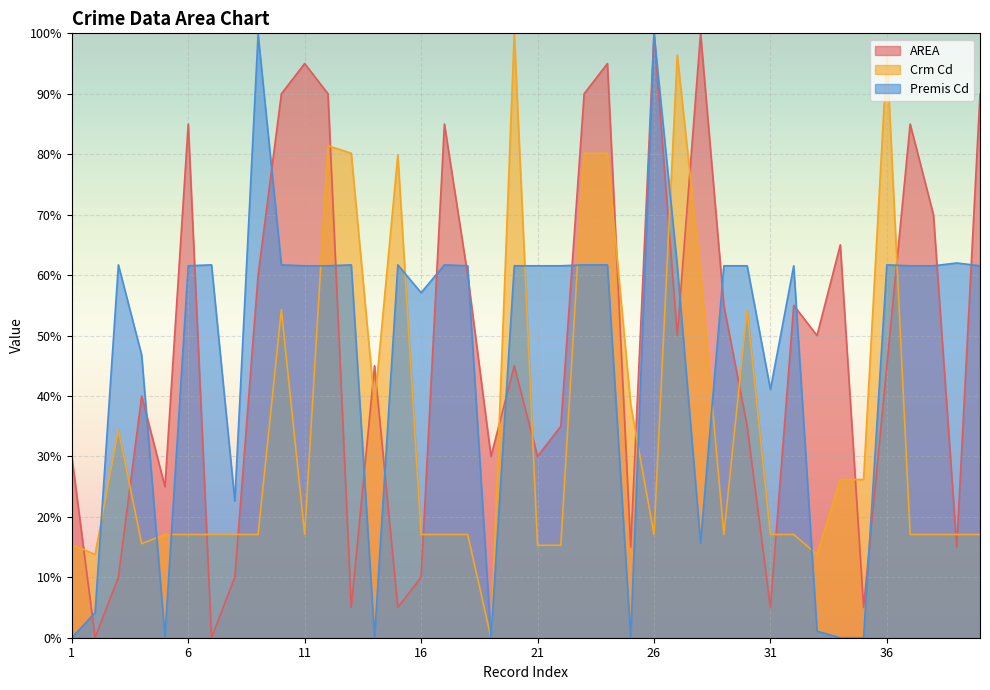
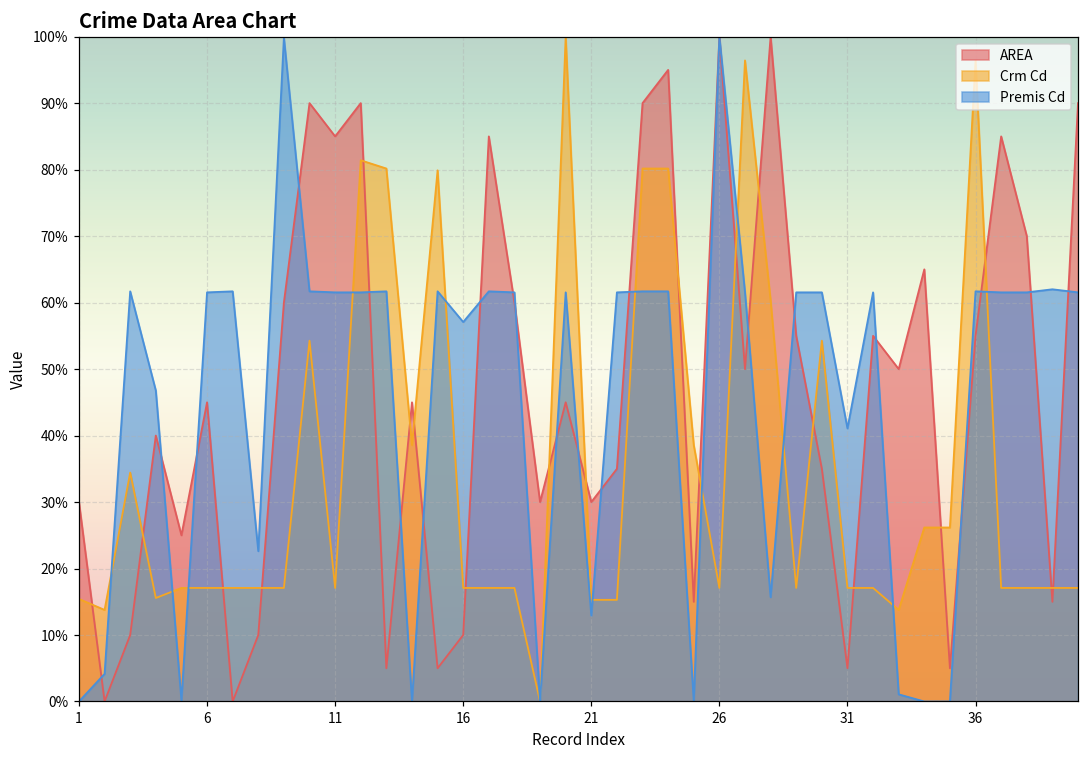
AREA, 6: 85% -> 45%
AREA, 11: 95% -> 85%
Premis Cd, 21: 62% -> 13%
AREA, 36: 45% -> 55%
